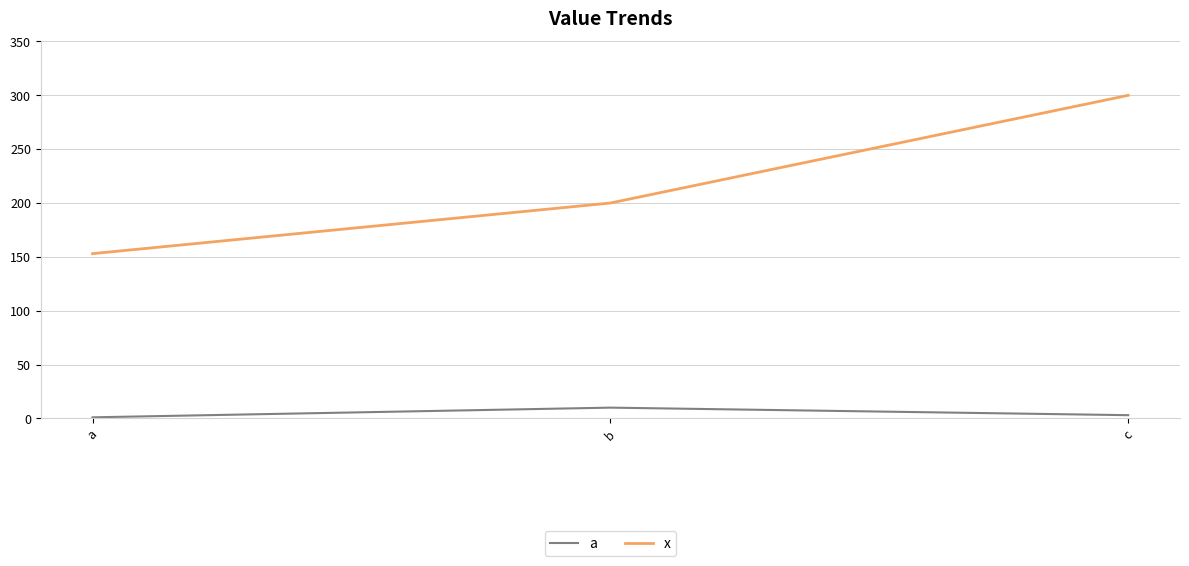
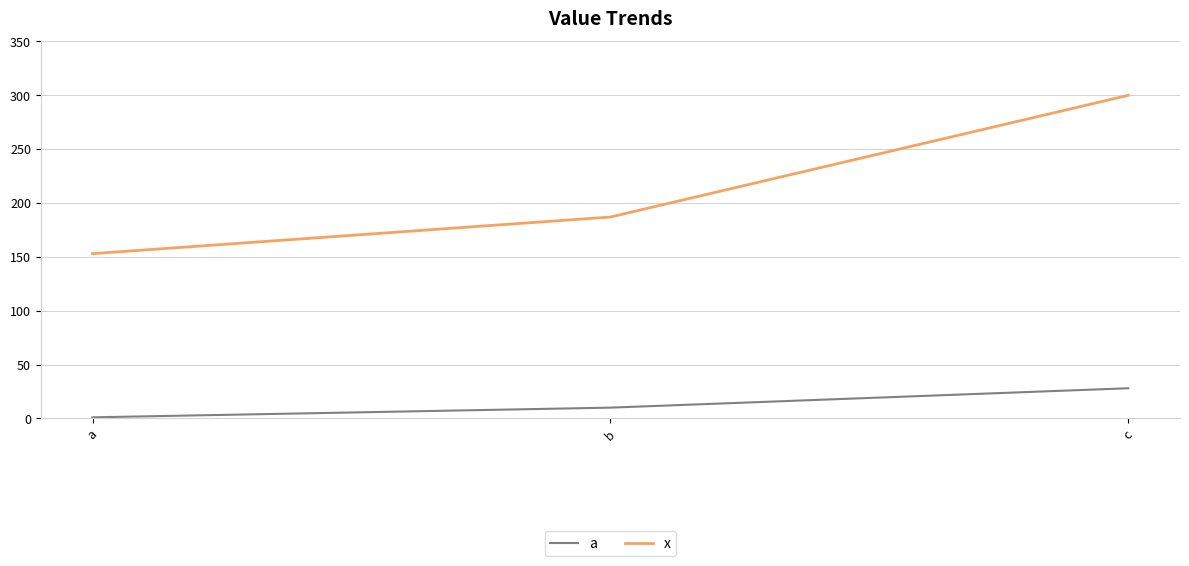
x, b: 200 -> 187
a, c: 3 -> 28
